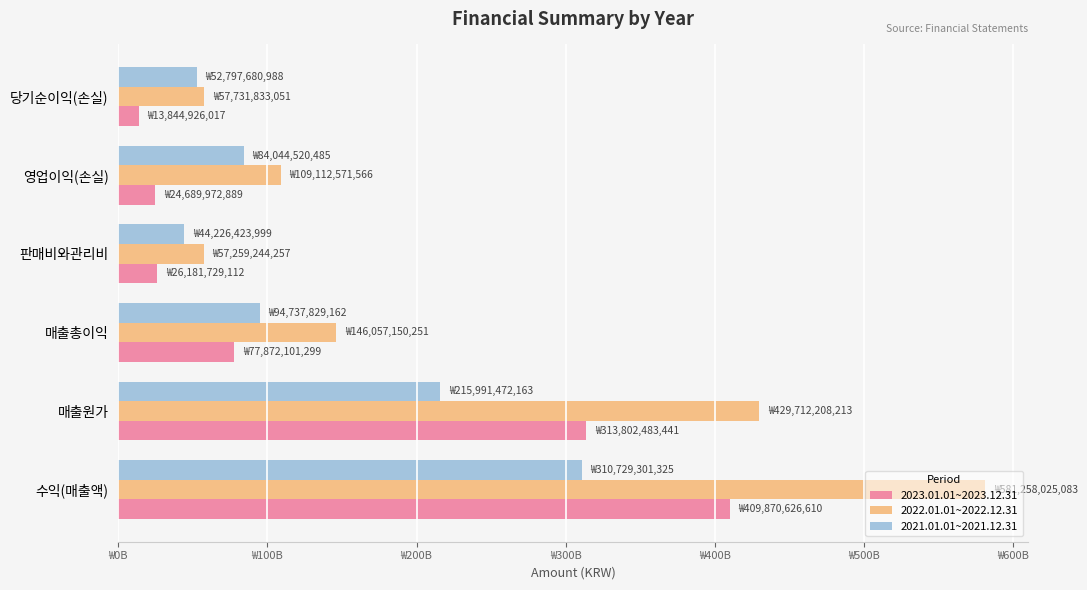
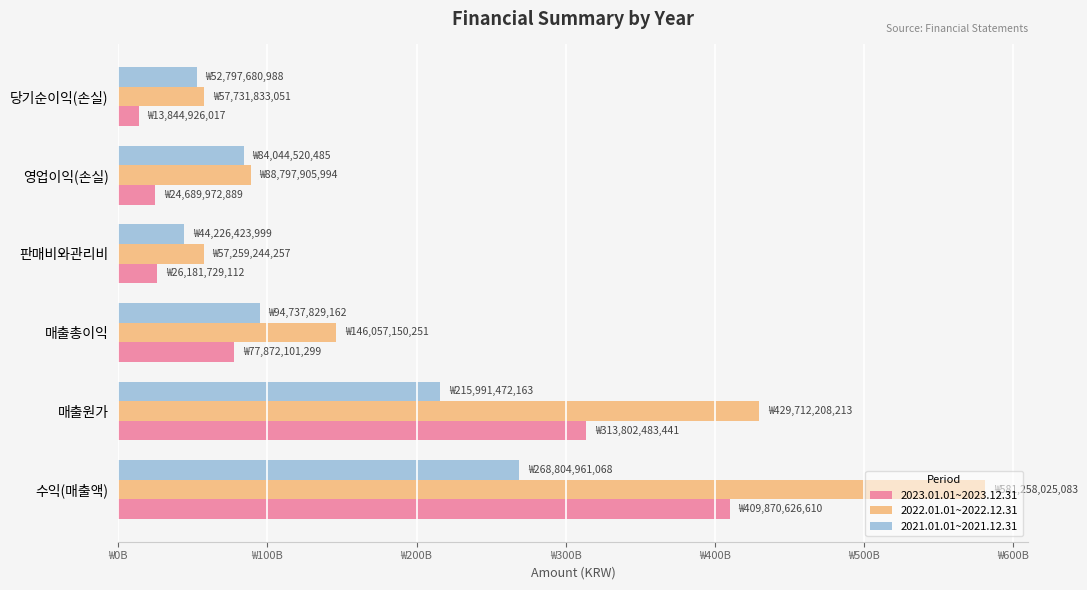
2022.01.01~2022.12.31, 영업이익(손실): 109,112,571,566 -> 88,797,905,994
2021.01.01~2021.12.31, 수익(매출액): 310,729,301,325 -> 268,804,961,068
